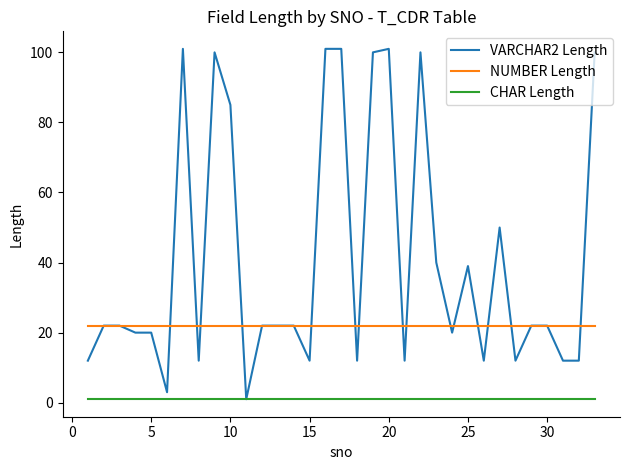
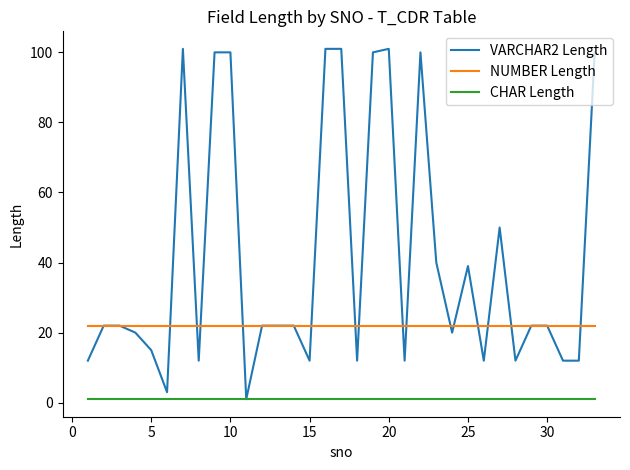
VARCHAR2 Length, 5: 20 -> 15
VARCHAR2 Length, 10: 85 -> 100
